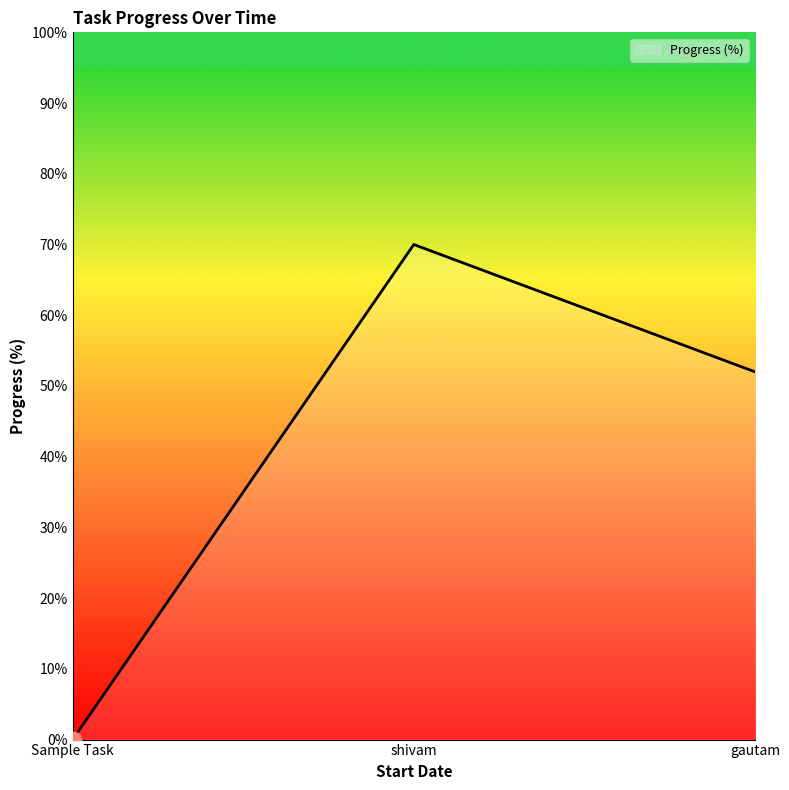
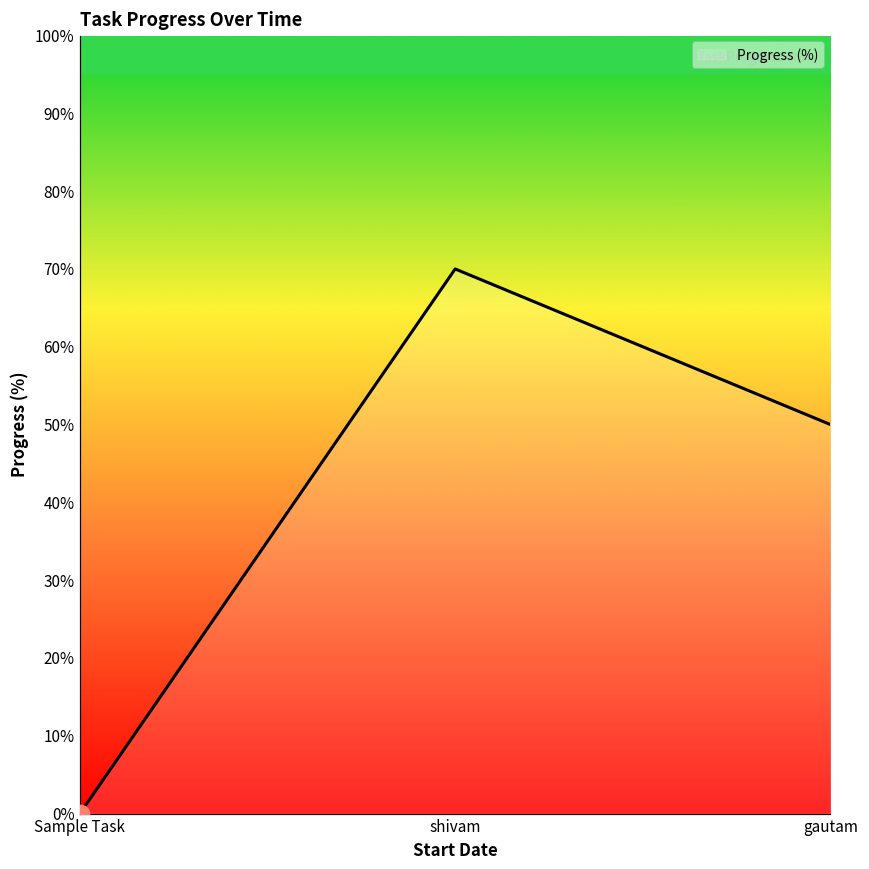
Progress (%), gautam: 52% -> 50%
